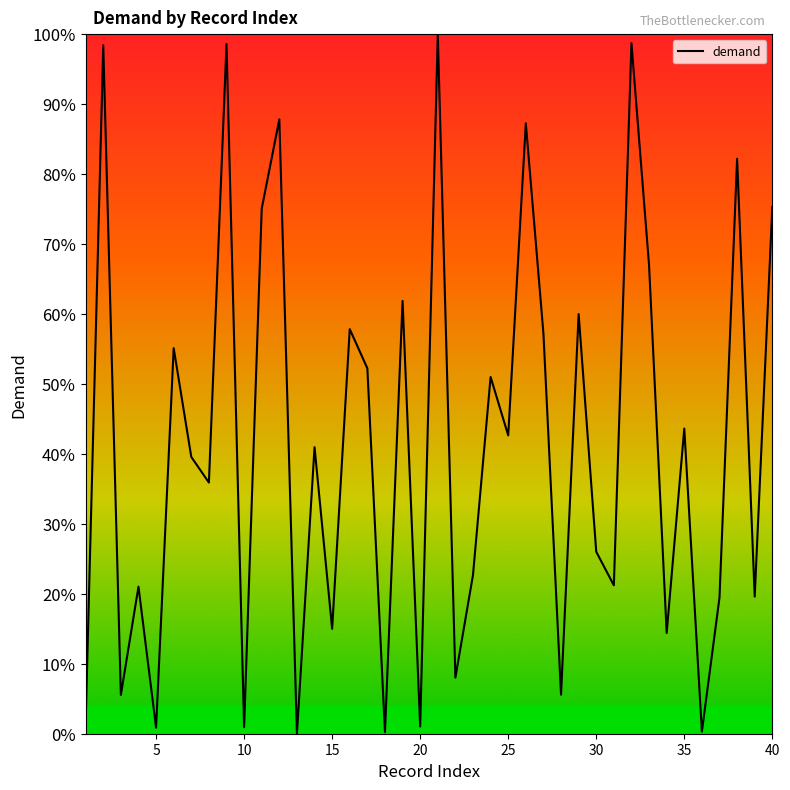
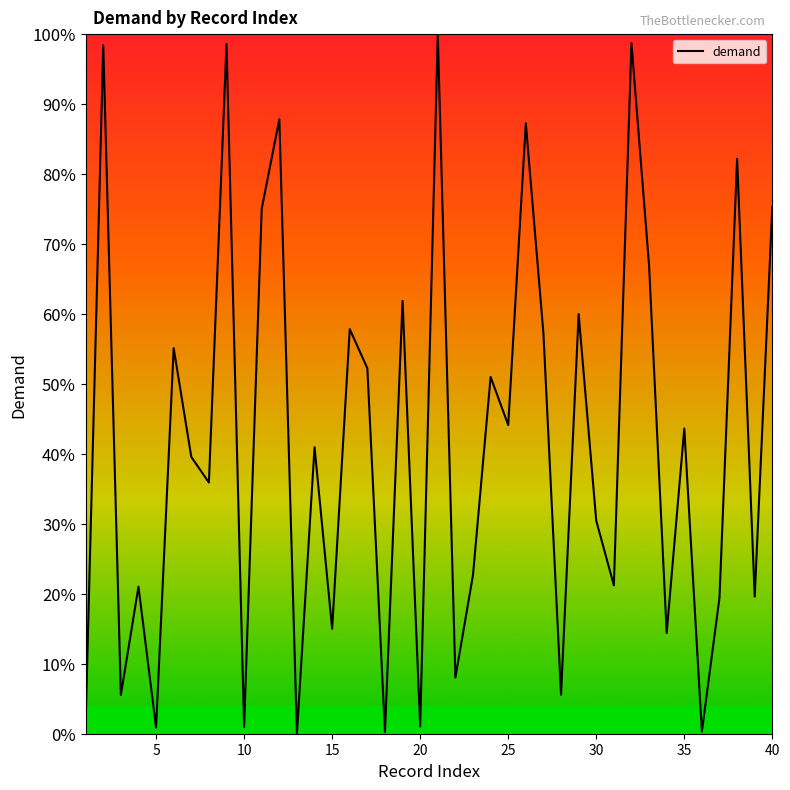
25: 43% -> 44%
30: 26% -> 30%
